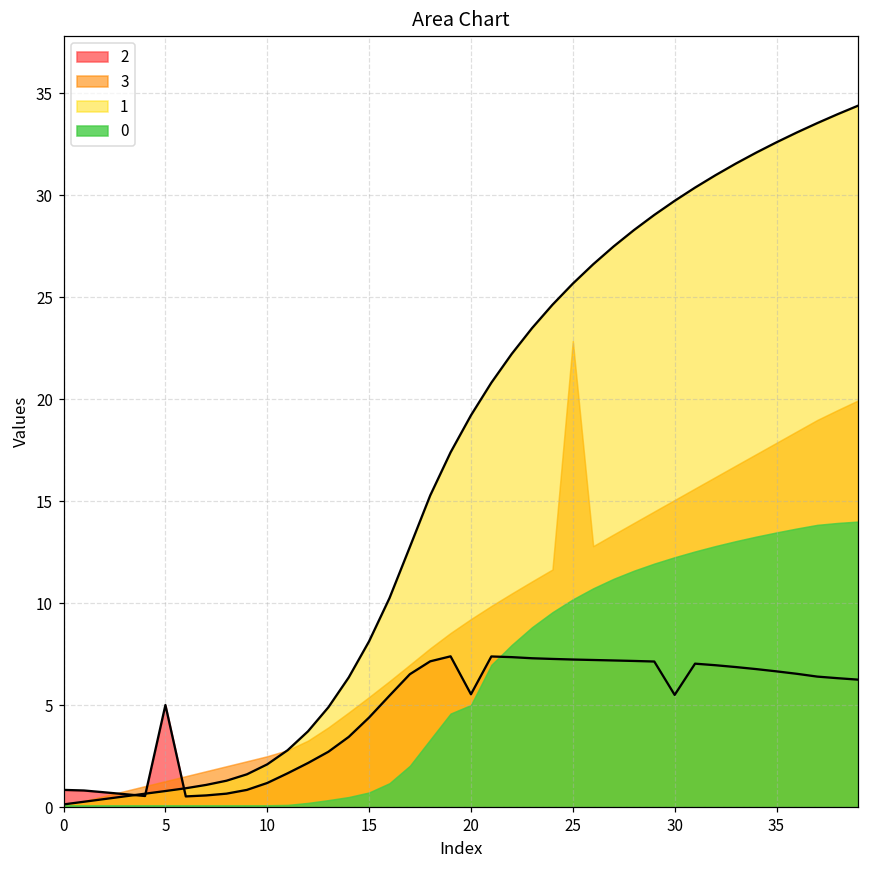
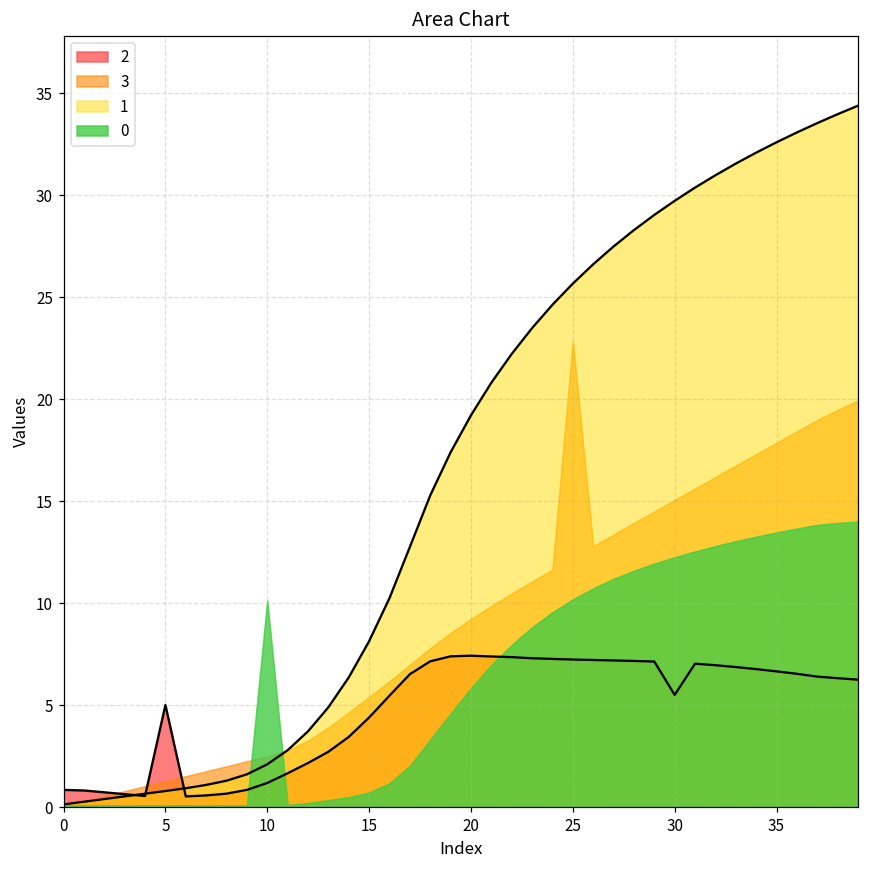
0, 10: 0.1 -> 10.1
2, 20: 5.5 -> 7.4
0, 20: 5.0 -> 5.8
